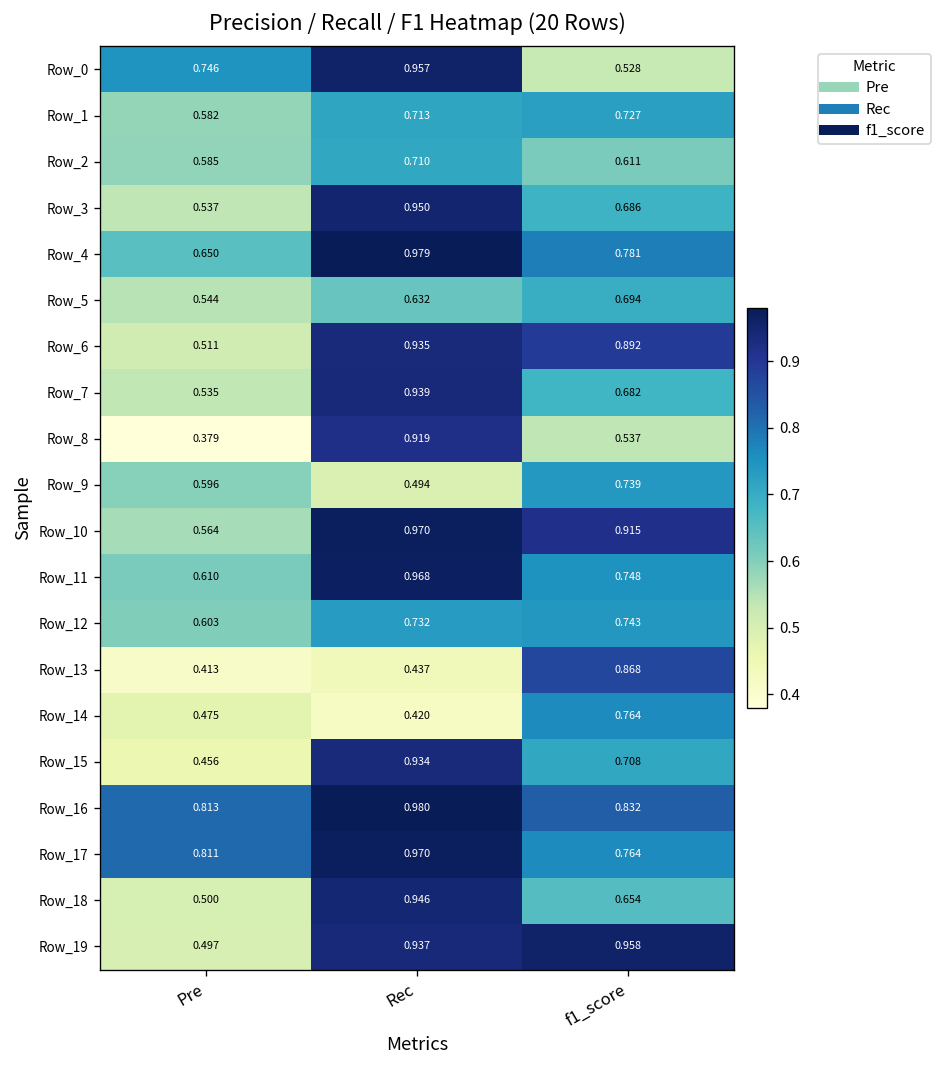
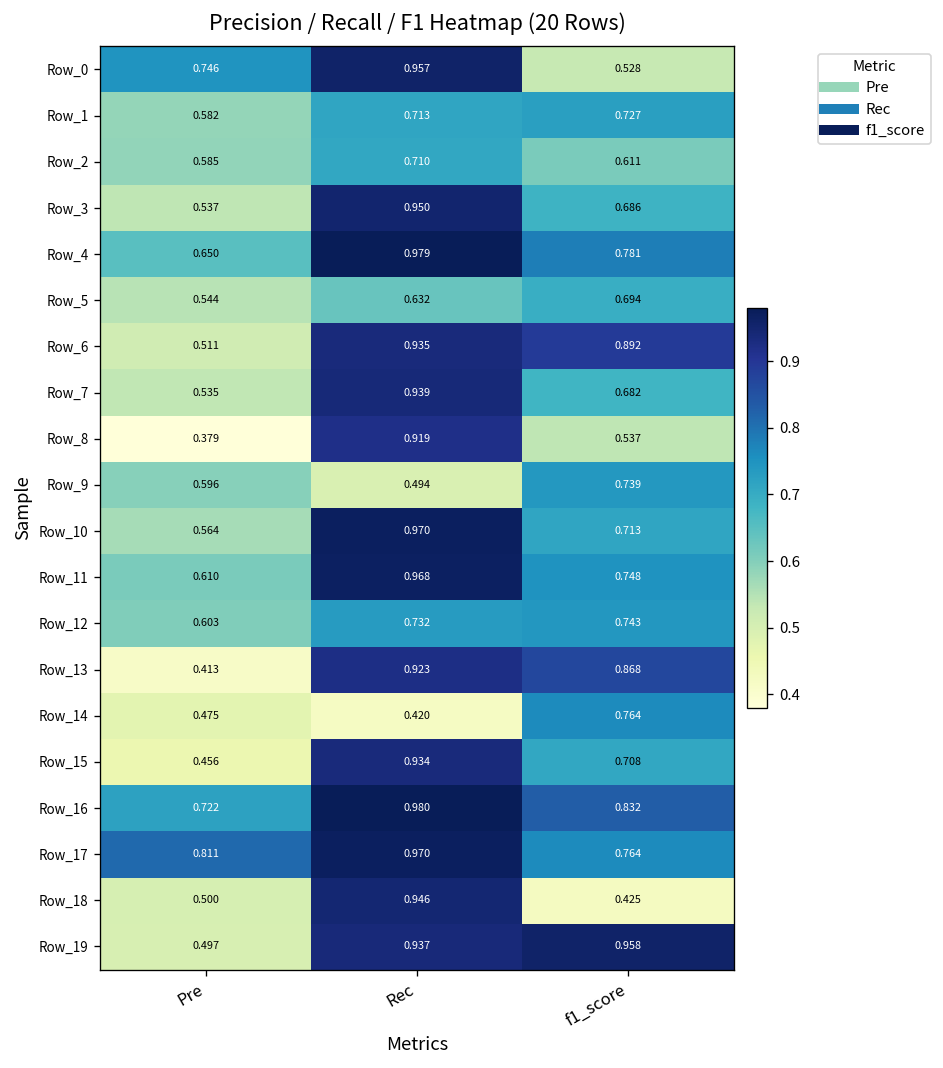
Row_10, f1_score: 0.915 -> 0.713
Row_13, Rec: 0.437 -> 0.923
Row_16, Pre: 0.813 -> 0.722
Row_18, f1_score: 0.654 -> 0.425
